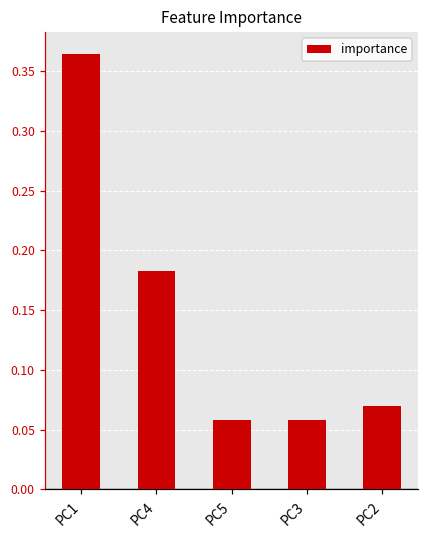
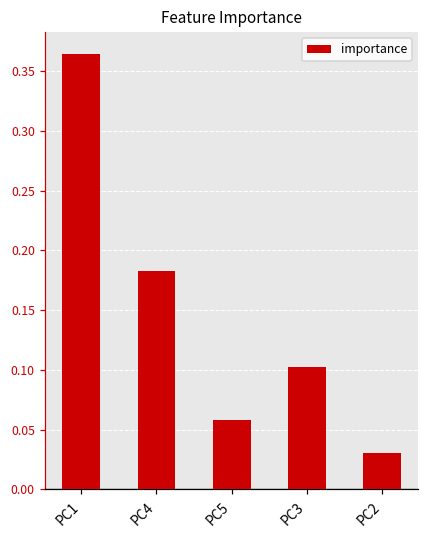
PC3: 0.058 -> 0.102
PC2: 0.070 -> 0.031
